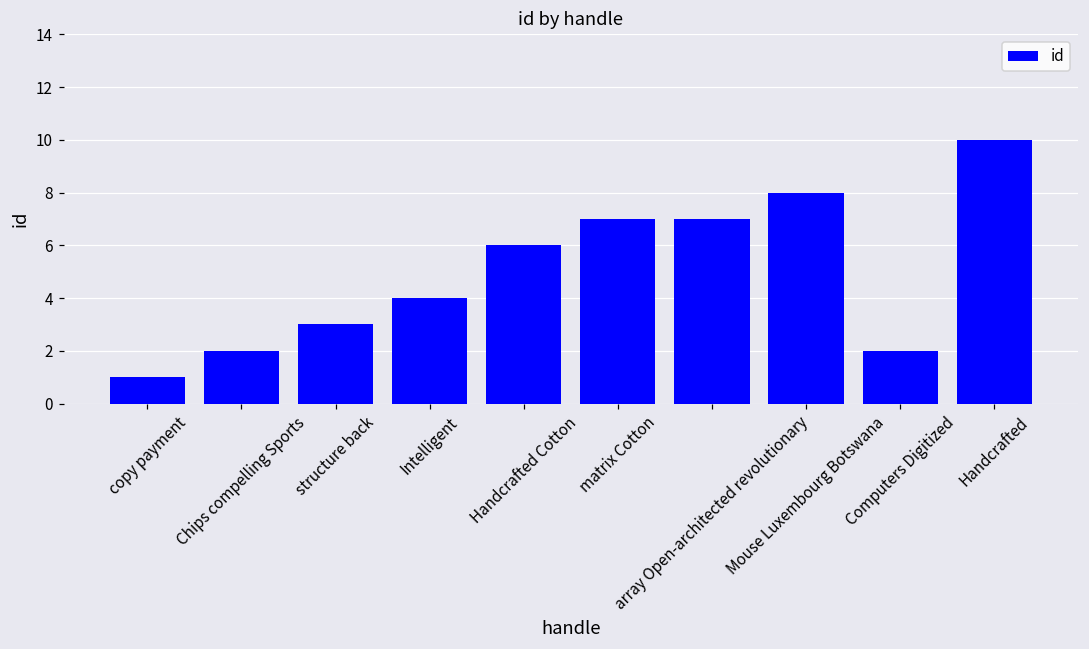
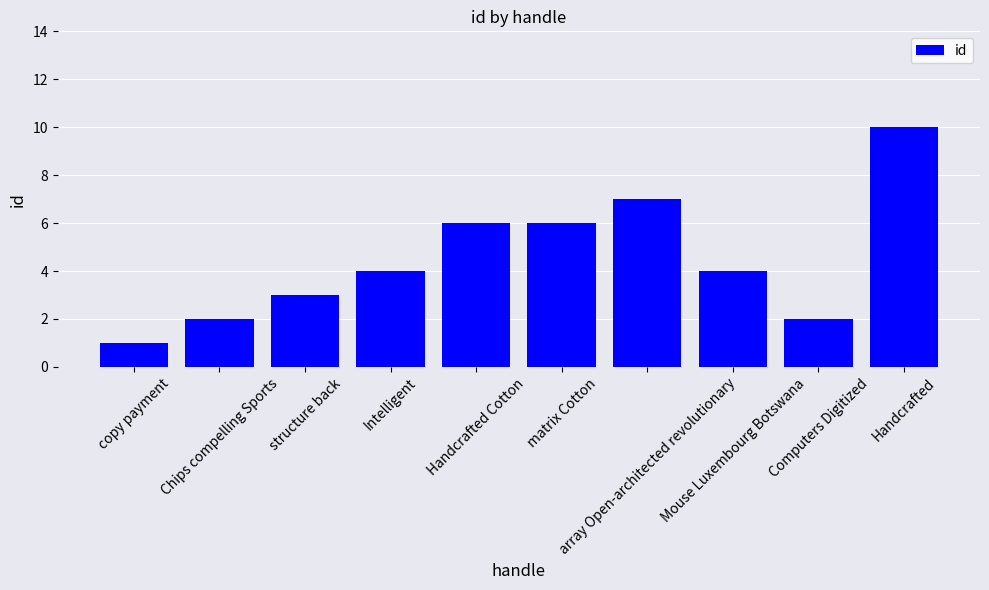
matrix Cotton: 7 -> 6
Mouse Luxembourg Botswana: 8 -> 4
